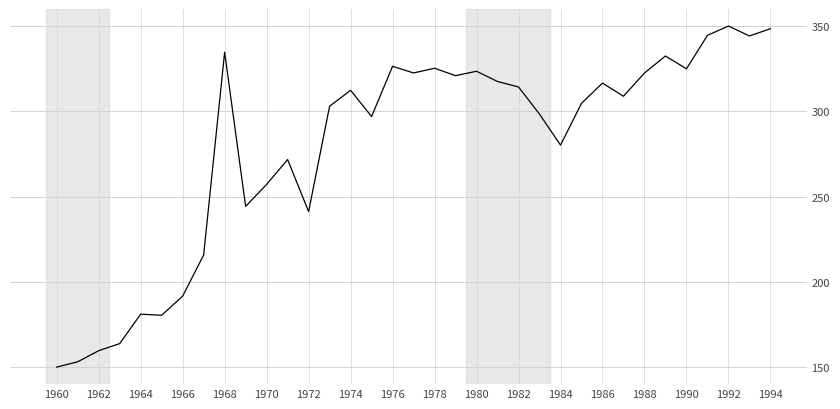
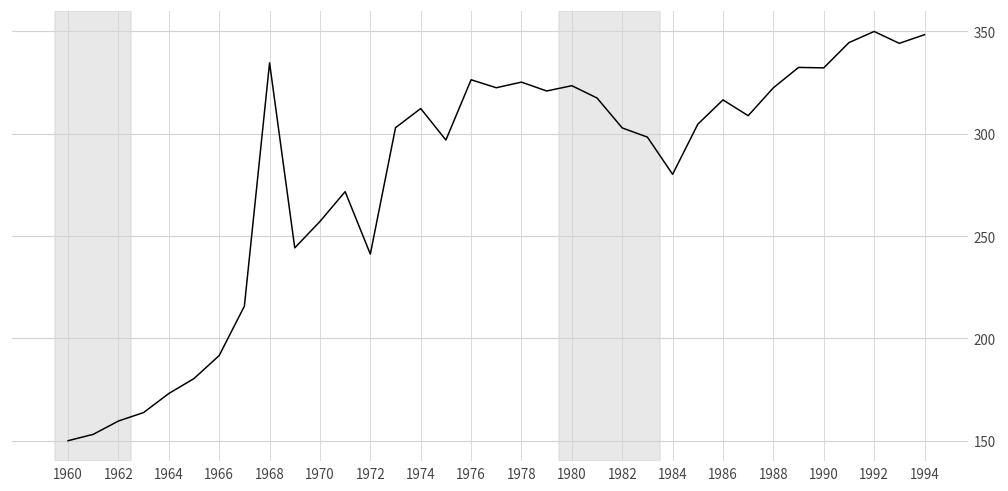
1964: 181 -> 173
1982: 314 -> 303
1990: 325 -> 332
